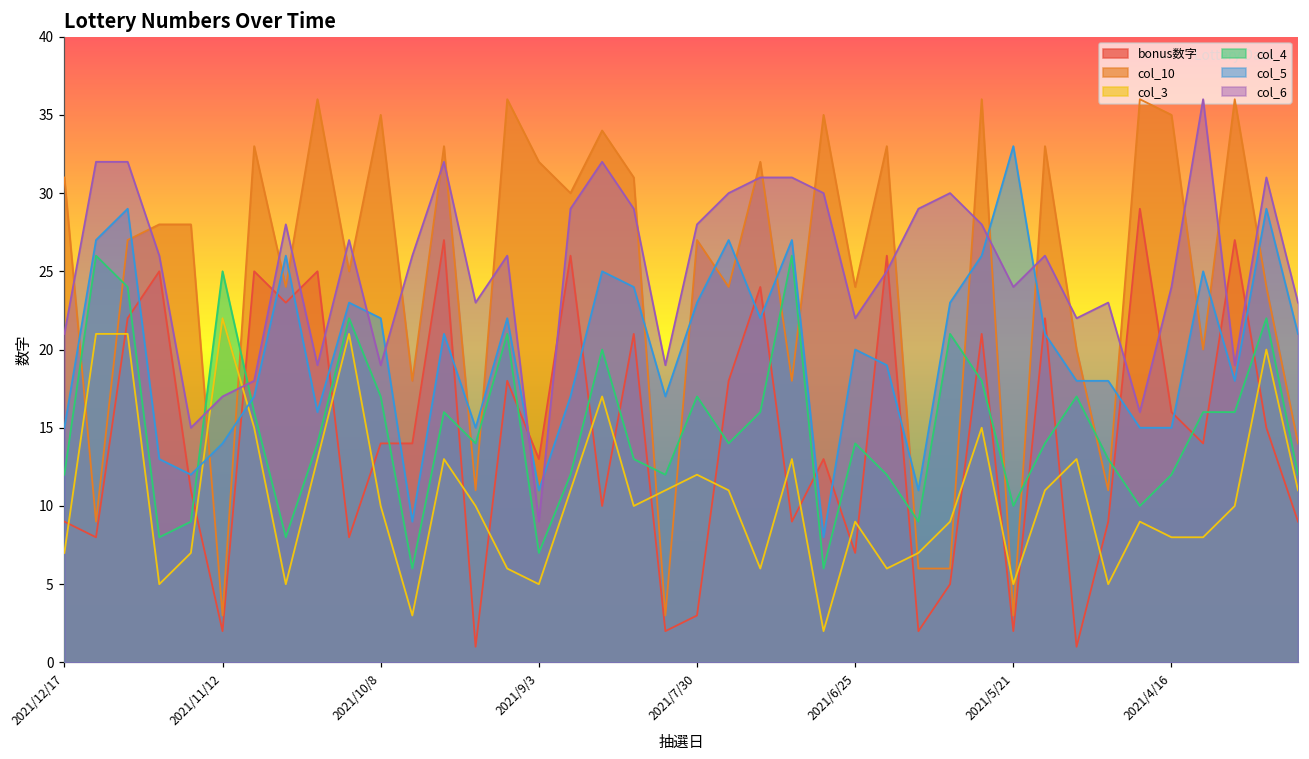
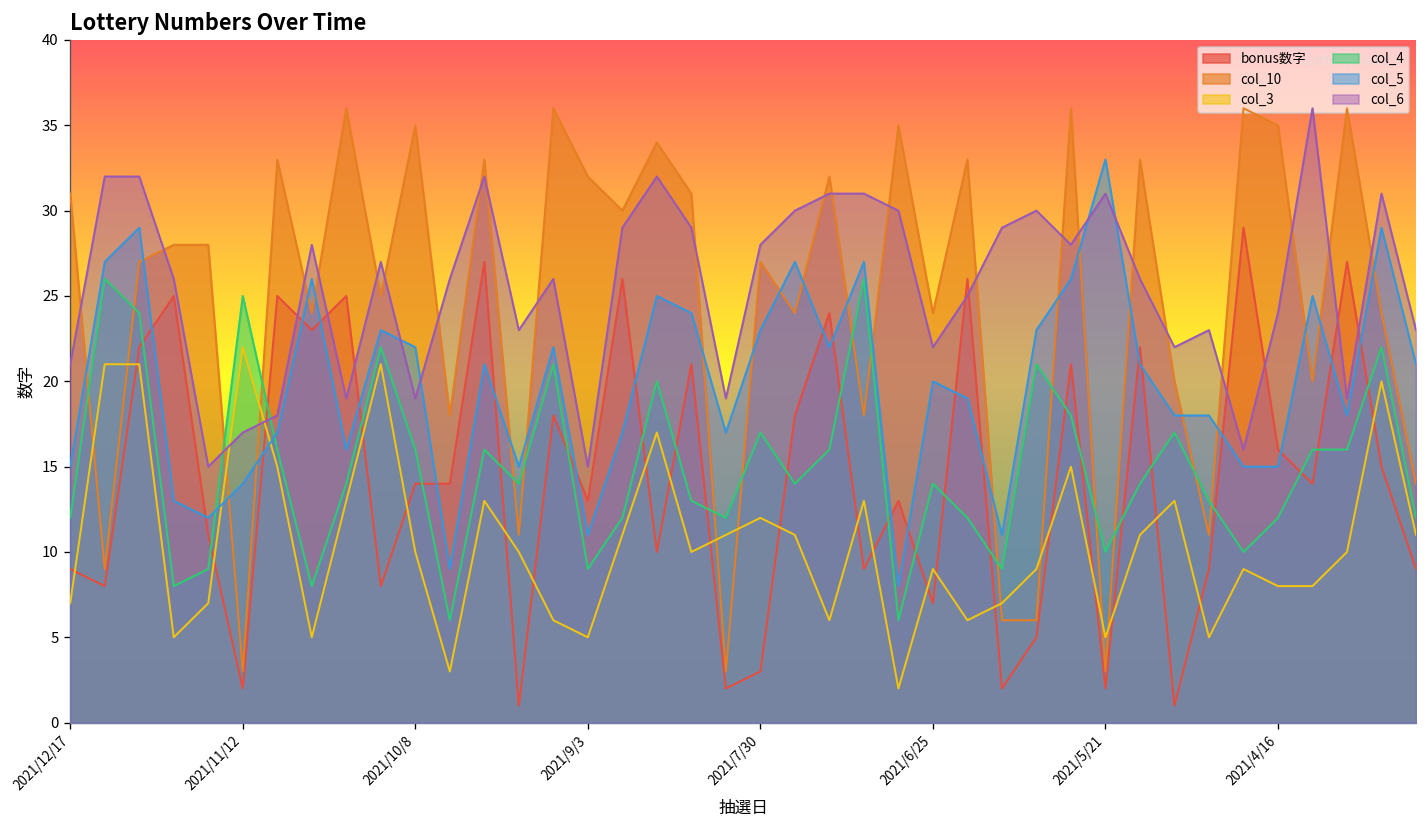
col_4, 2021/10/8: 17 -> 16
col_4, 2021/9/3: 7 -> 9
col_6, 2021/9/3: 9 -> 15
col_6, 2021/5/21: 24 -> 31
